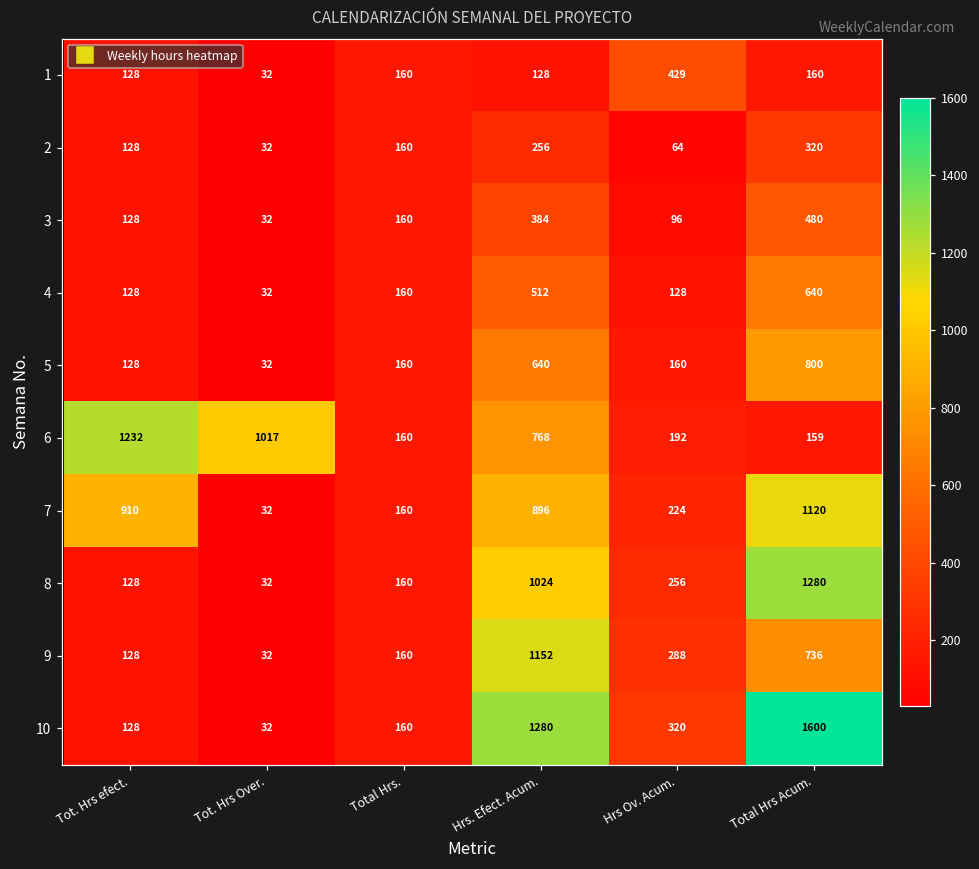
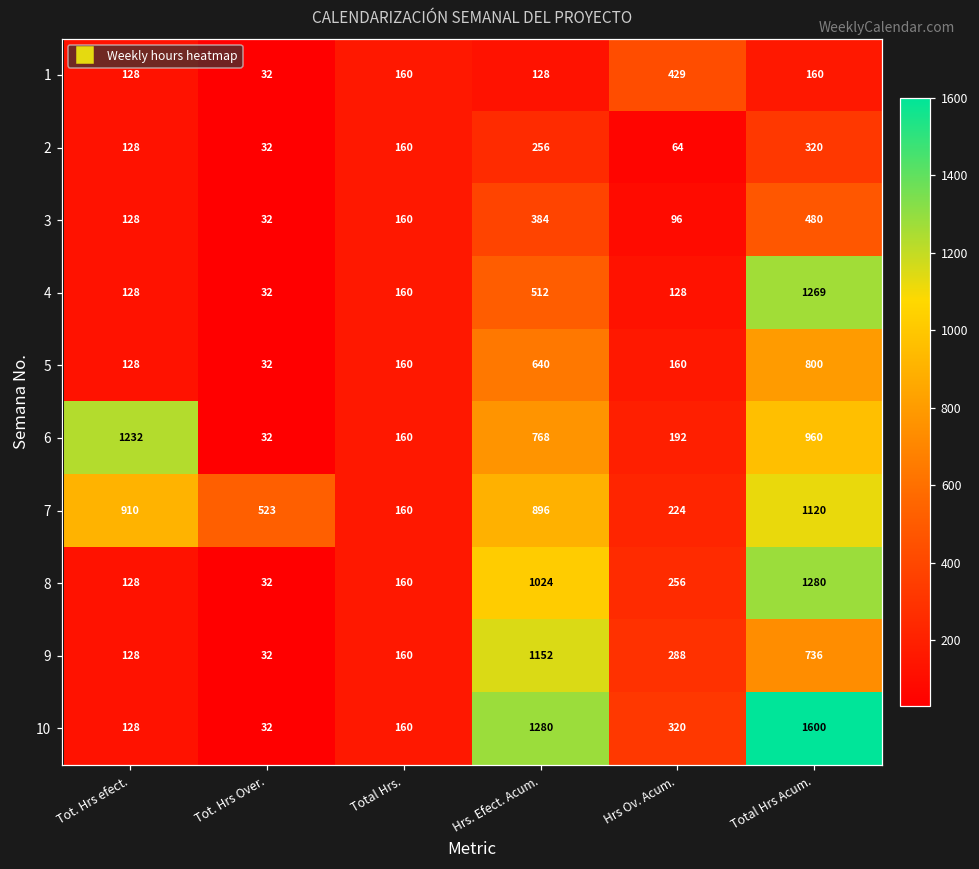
4, Total Hrs Acum.: 640 -> 1269
6, Tot. Hrs Over.: 1017 -> 32
6, Total Hrs Acum.: 159 -> 960
7, Tot. Hrs Over.: 32 -> 523
